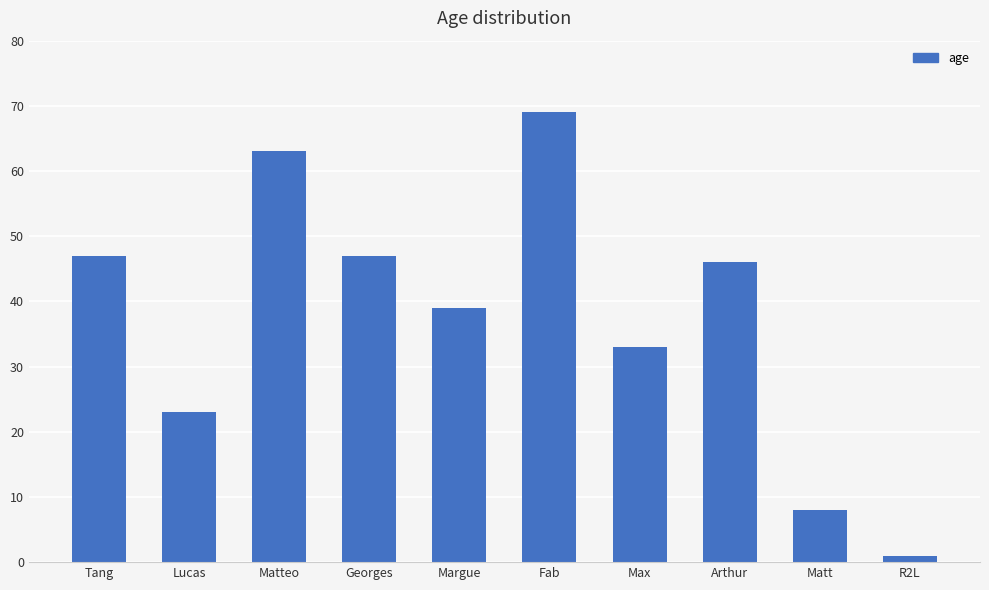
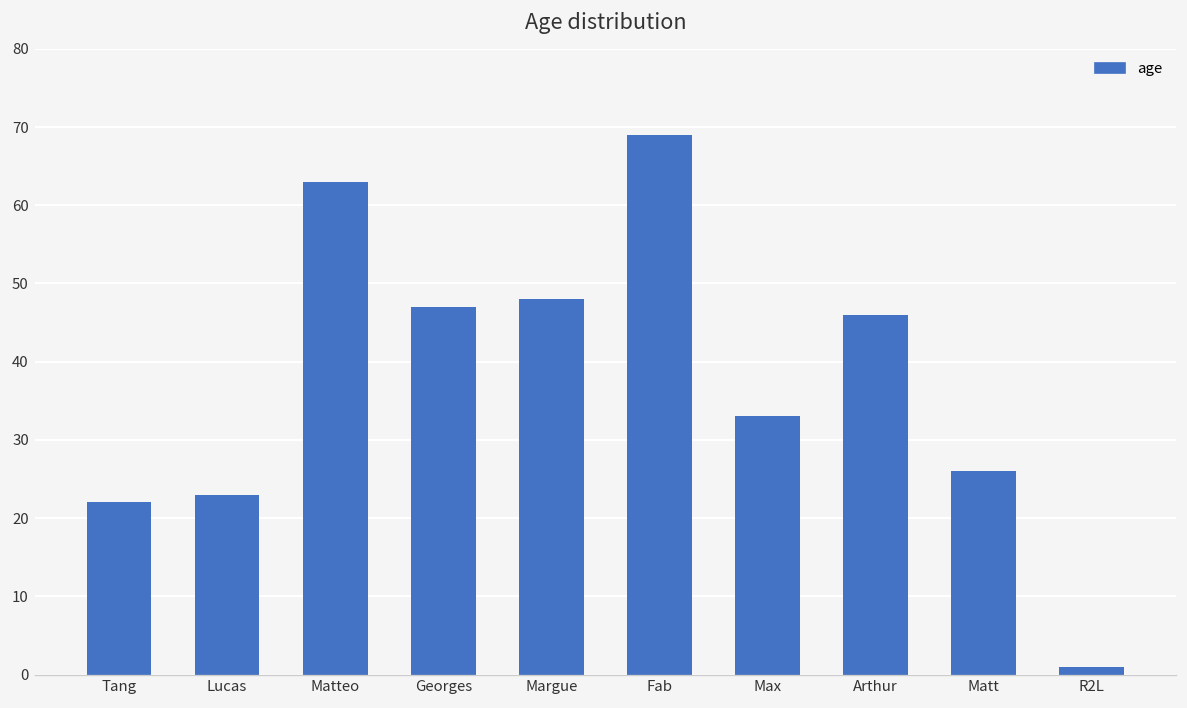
Tang: 47 -> 22
Margue: 39 -> 48
Matt: 8 -> 26
